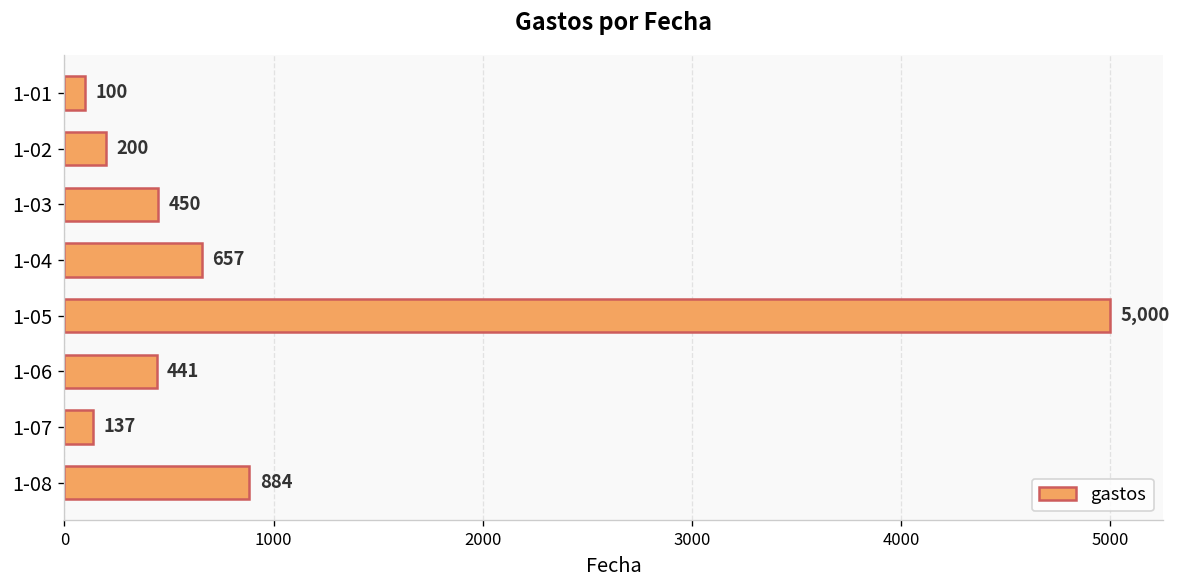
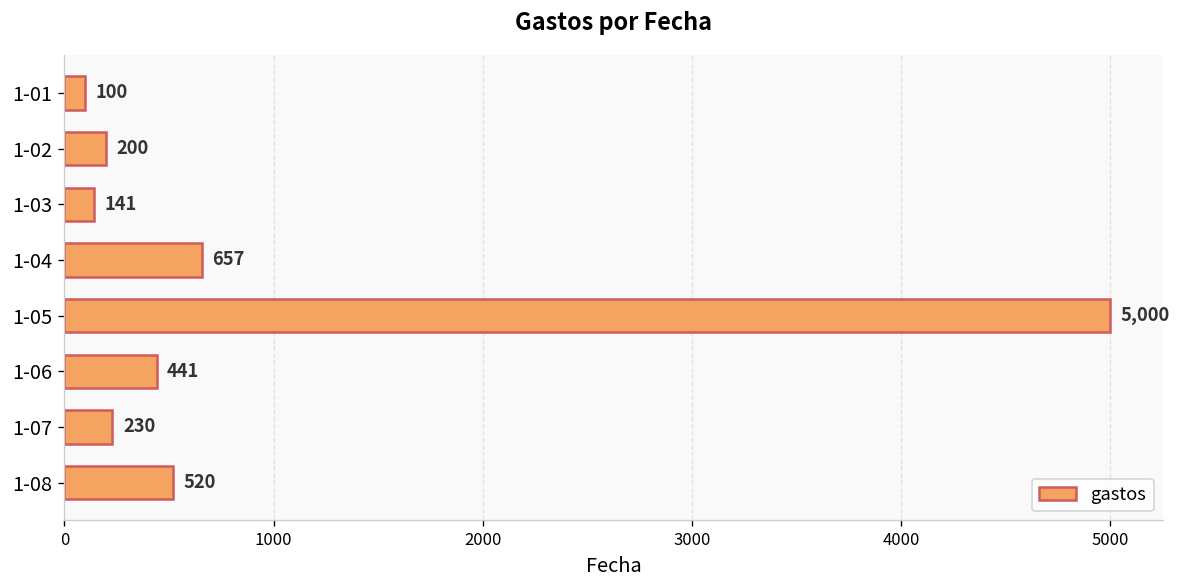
1-03: 450 -> 141
1-07: 137 -> 230
1-08: 884 -> 520
